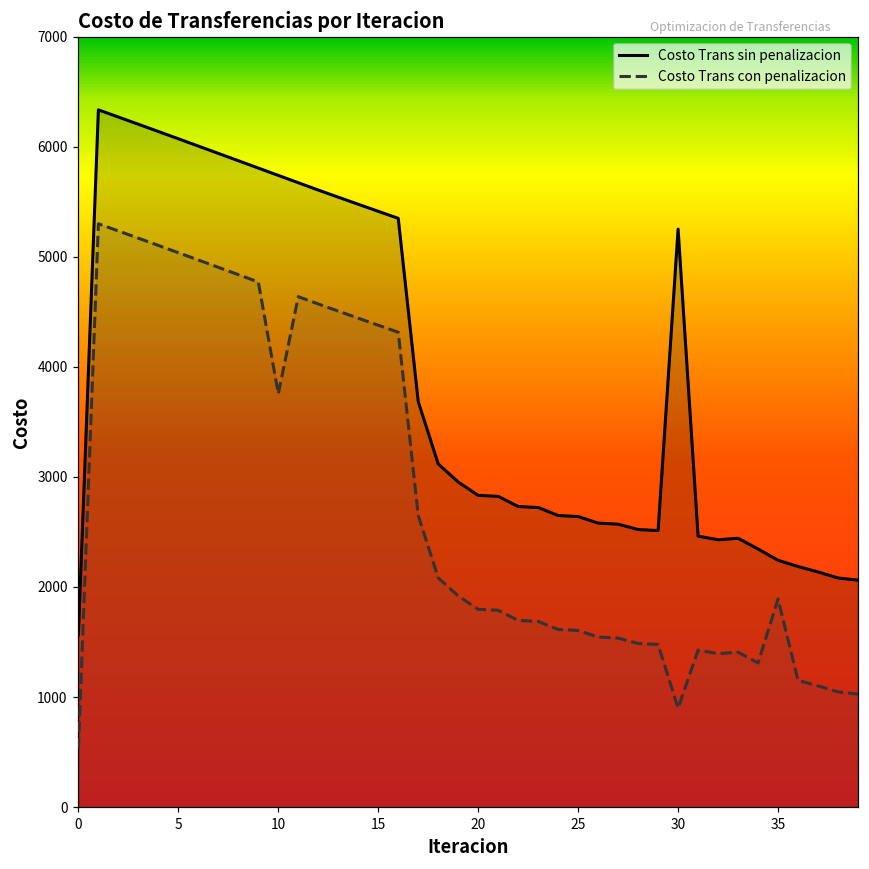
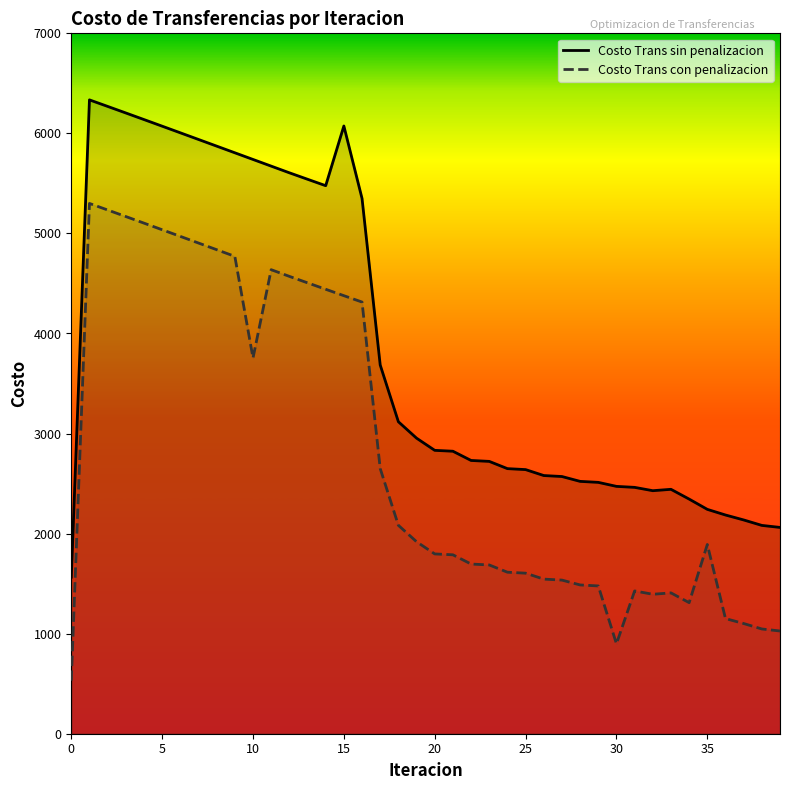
Costo Trans sin penalizacion, 15: 5410 -> 6070
Costo Trans sin penalizacion, 30: 5250 -> 2470
